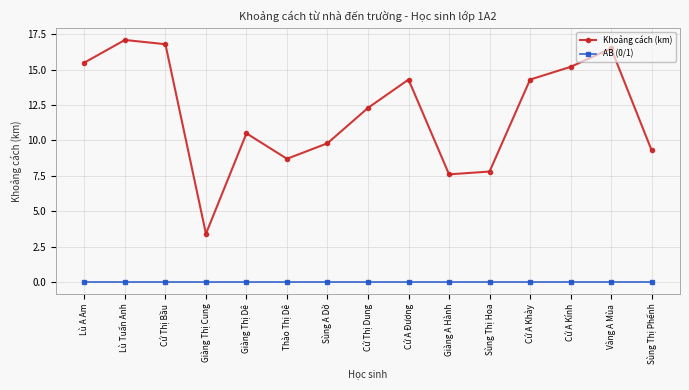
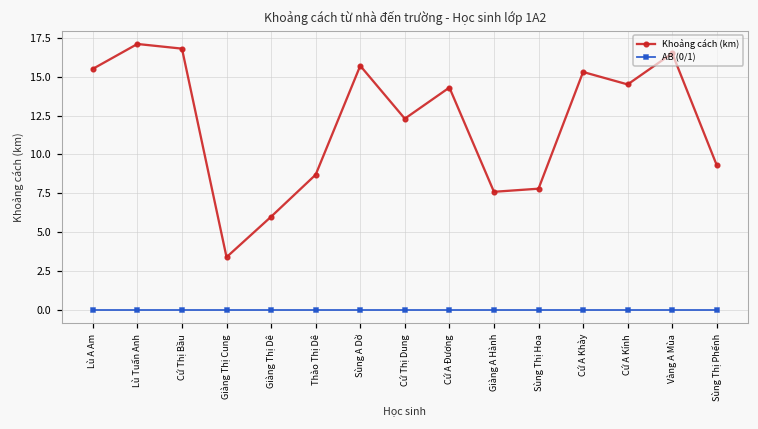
Khoảng cách (km), Giàng Thị Dê: 10.5 -> 6.0
Khoảng cách (km), Sùng A Dờ: 9.8 -> 15.7
Khoảng cách (km), Cứ A Khày: 14.3 -> 15.3
Khoảng cách (km), Cứ A Kính: 15.2 -> 14.5
